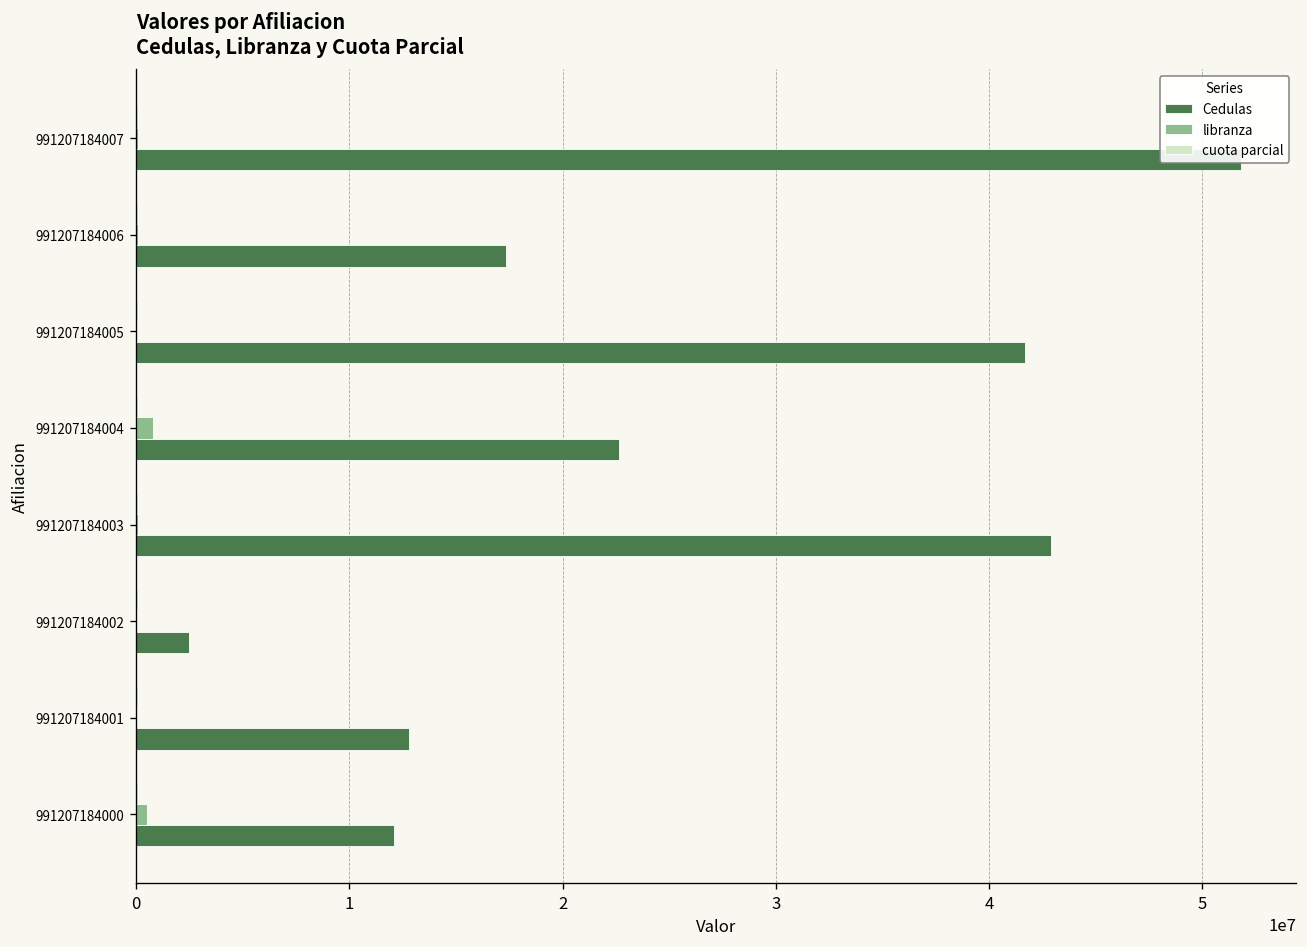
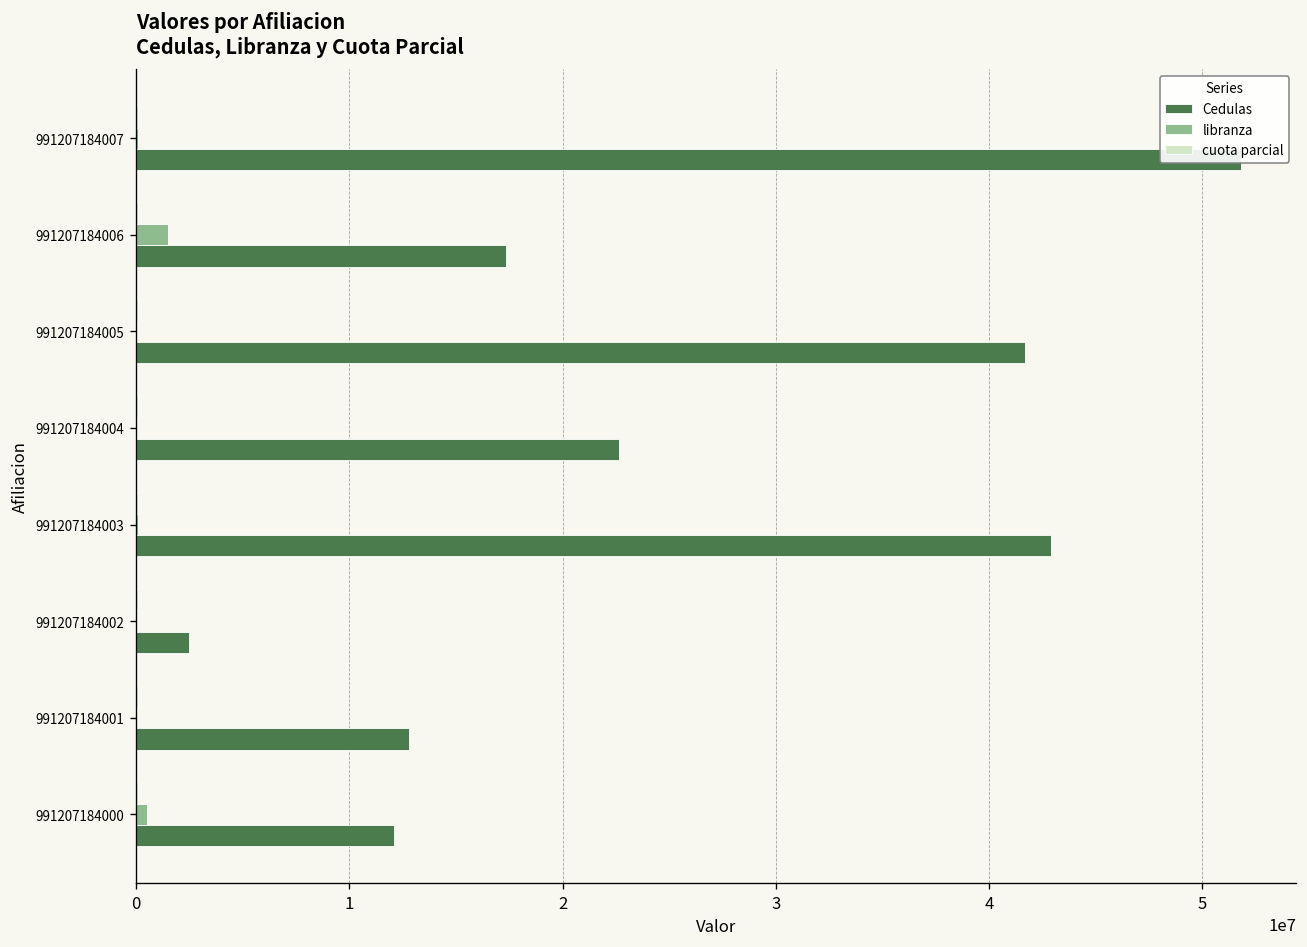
libranza, 991207184006: 100000 -> 1500000
libranza, 991207184004: 800000 -> 0
